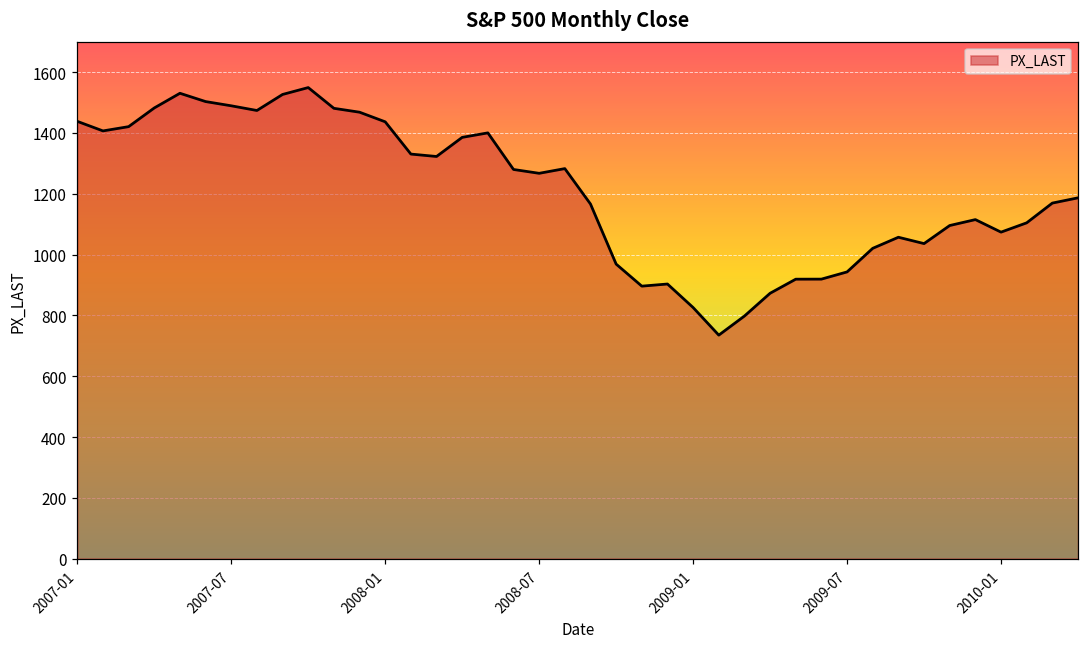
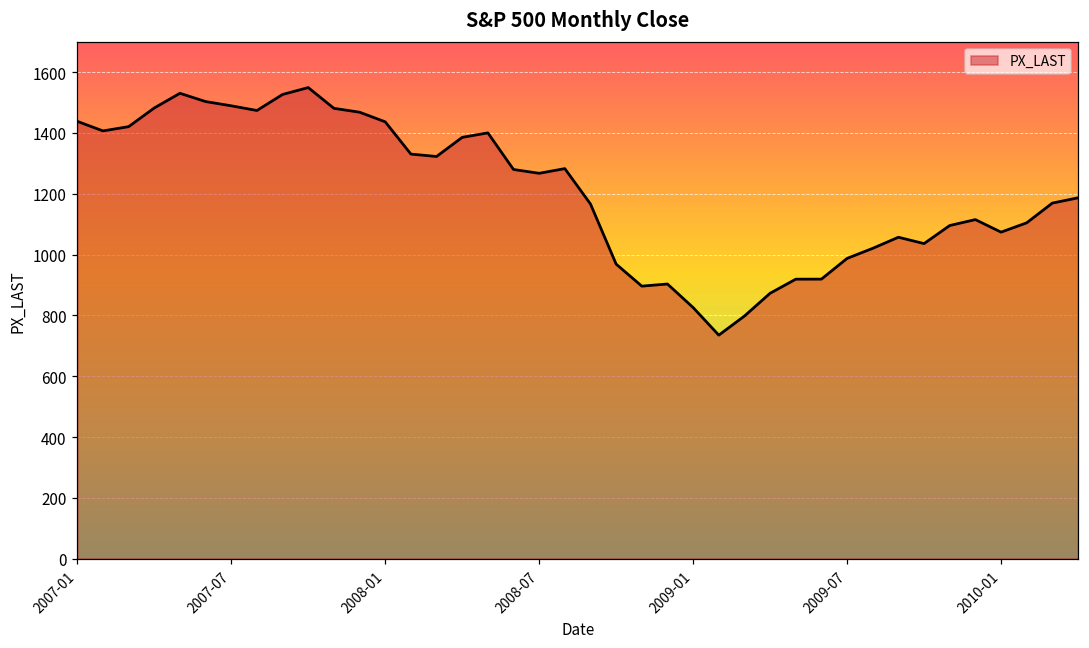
2009-07: 940 -> 990
